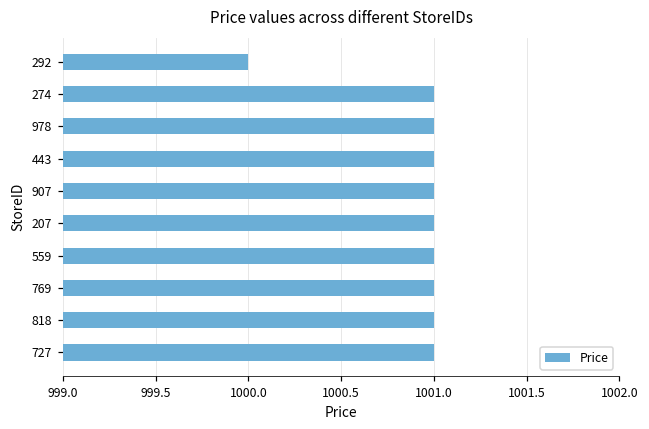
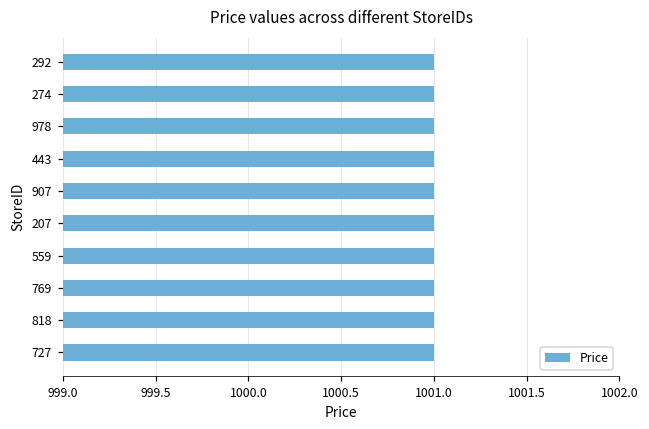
292: 1000 -> 1001
